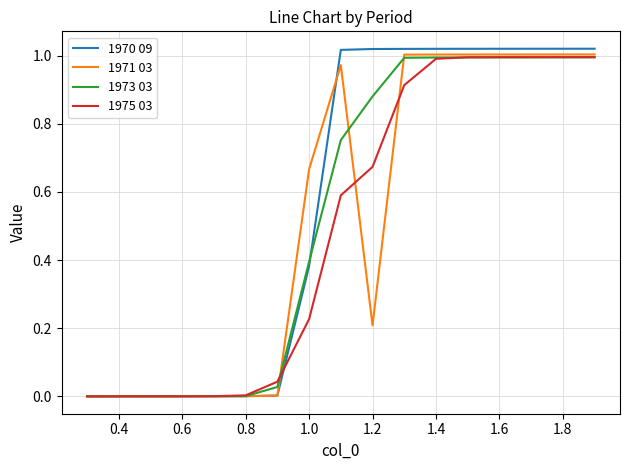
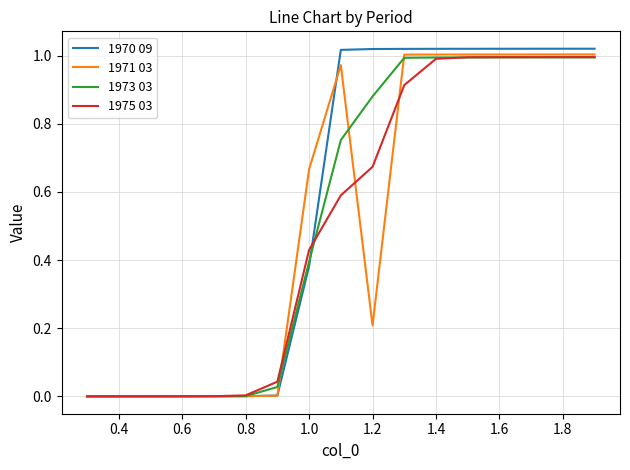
1975 03, 1.0: 0.23 -> 0.43
